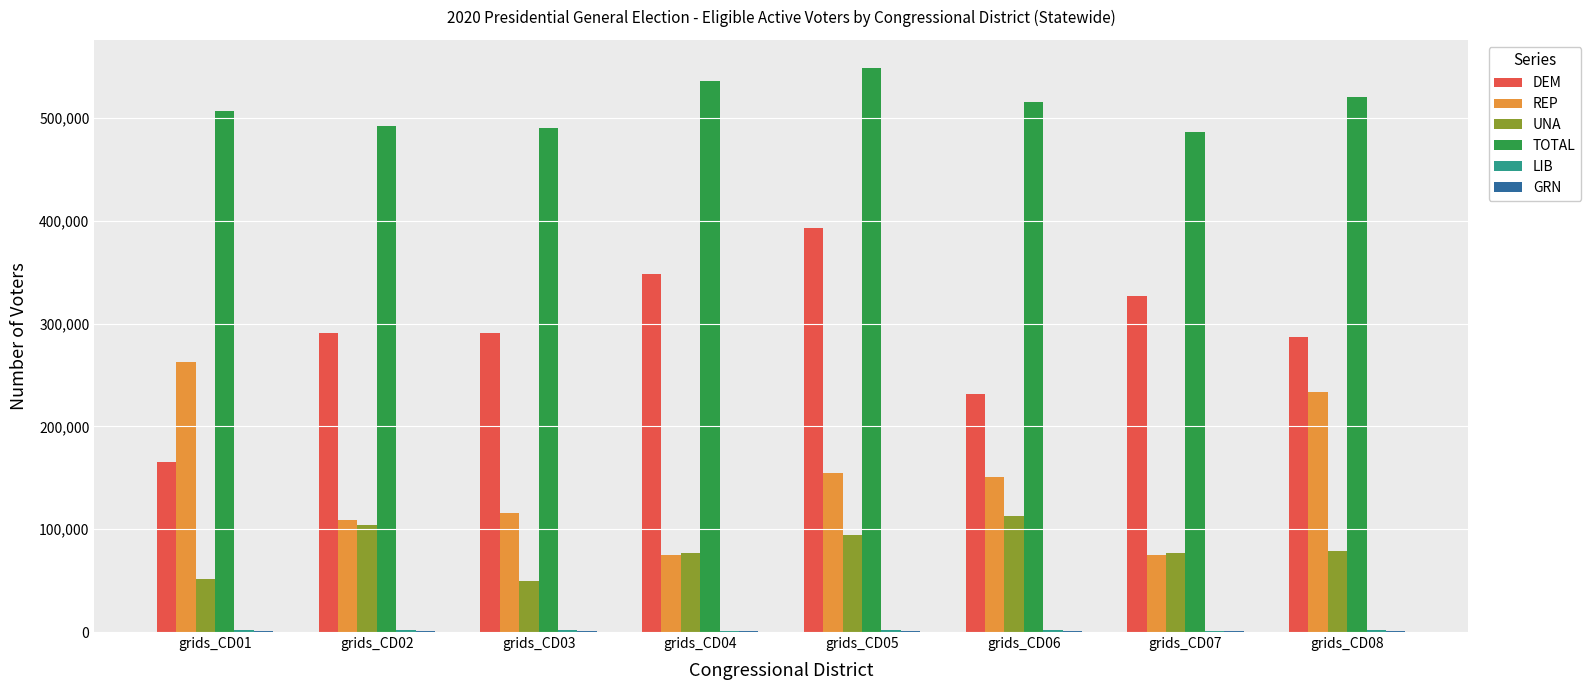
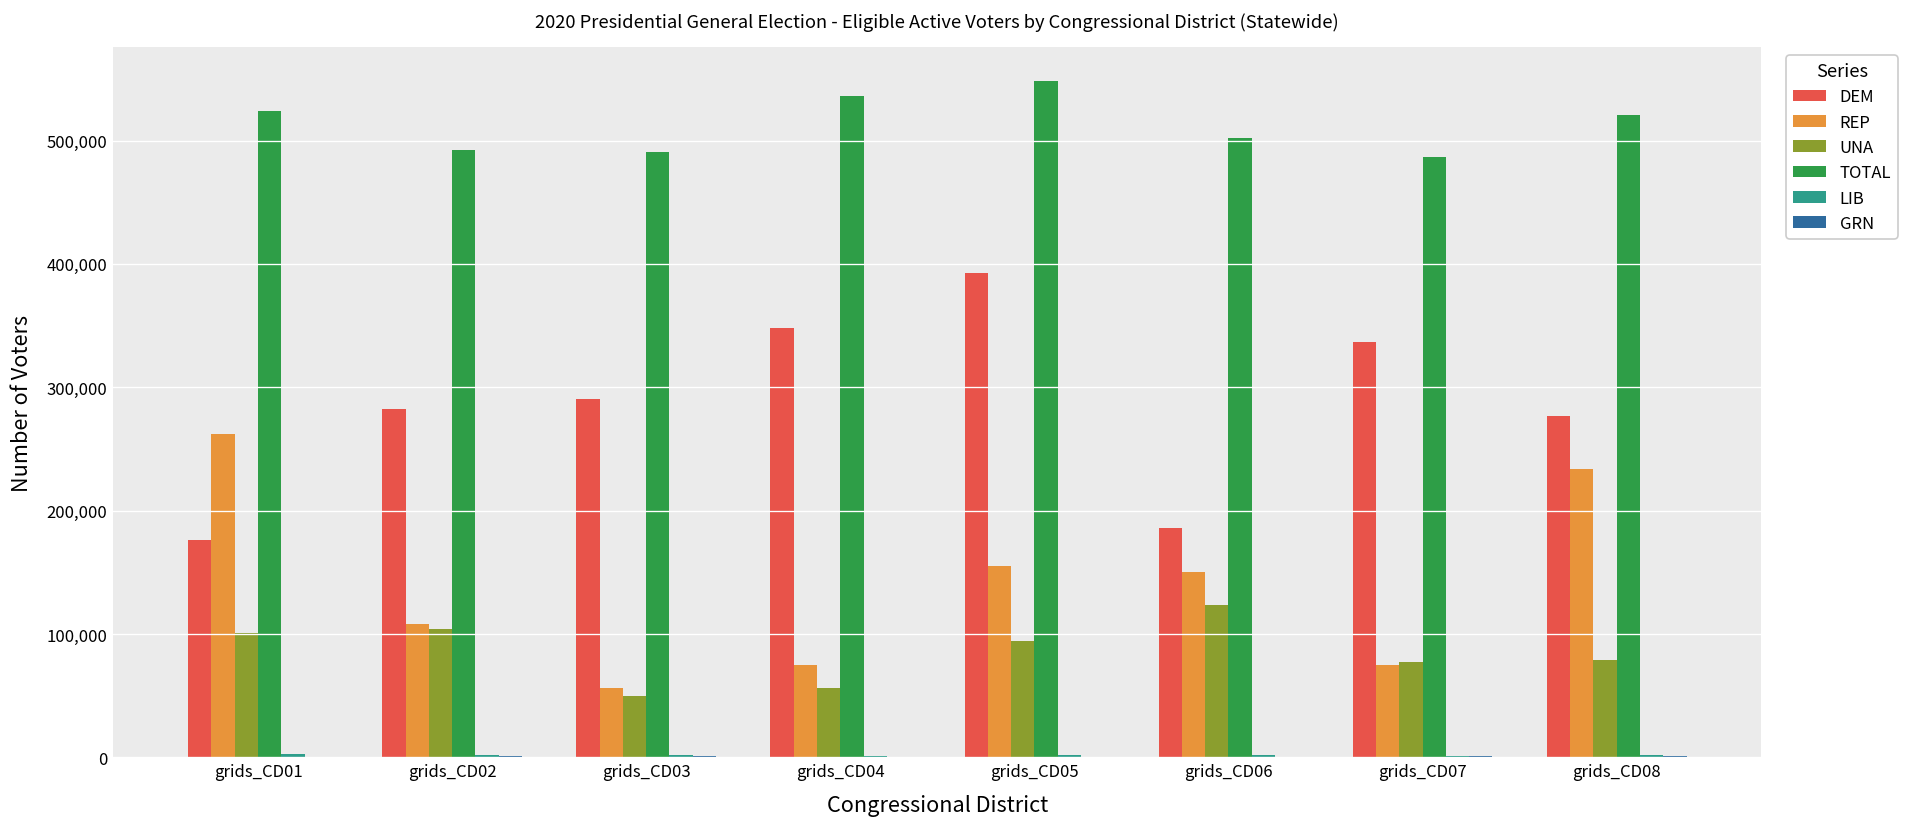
DEM, grids_CD01: 166,000 -> 176,000
UNA, grids_CD01: 52,000 -> 101,000
TOTAL, grids_CD01: 507,000 -> 524,000
DEM, grids_CD02: 291,000 -> 283,000
REP, grids_CD03: 116,000 -> 56,000
UNA, grids_CD04: 76,000 -> 56,000
DEM, grids_CD06: 231,000 -> 186,000
UNA, grids_CD06: 113,000 -> 123,000
TOTAL, grids_CD06: 515,000 -> 502,000
DEM, grids_CD07: 327,000 -> 337,000
DEM, grids_CD08: 287,000 -> 277,000
